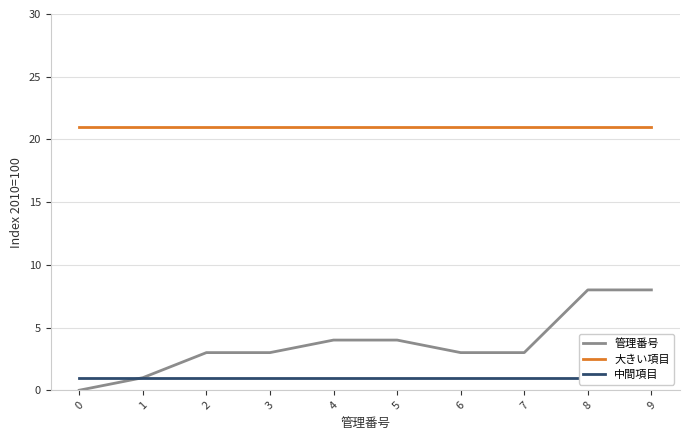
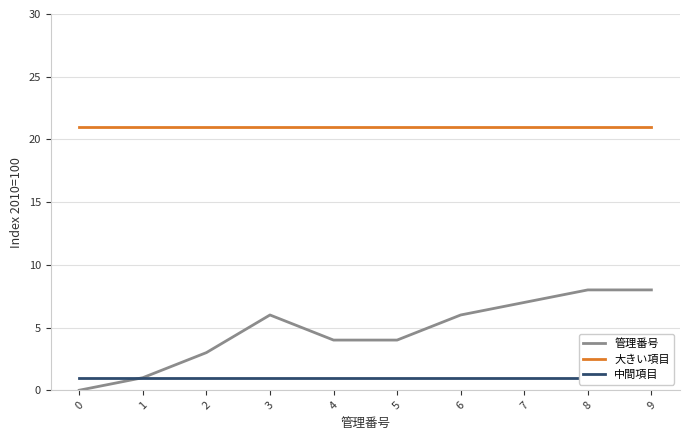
管理番号, 3: 3 -> 6
管理番号, 6: 3 -> 6
管理番号, 7: 3 -> 7
